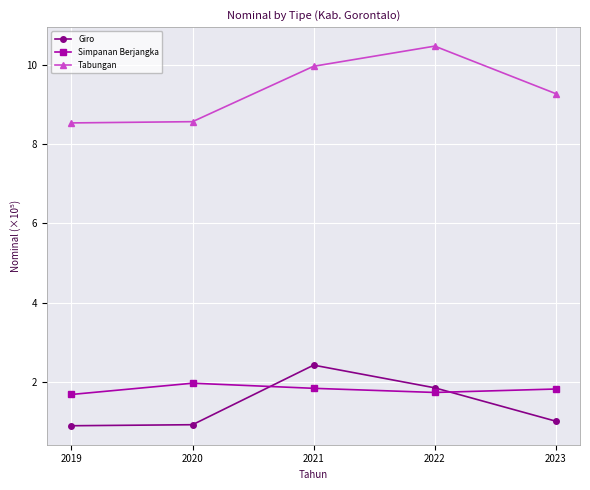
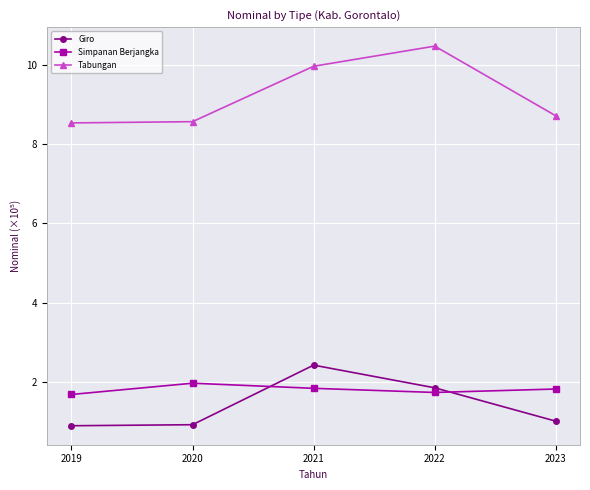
Tabungan, 2023: 9.3 -> 8.7
